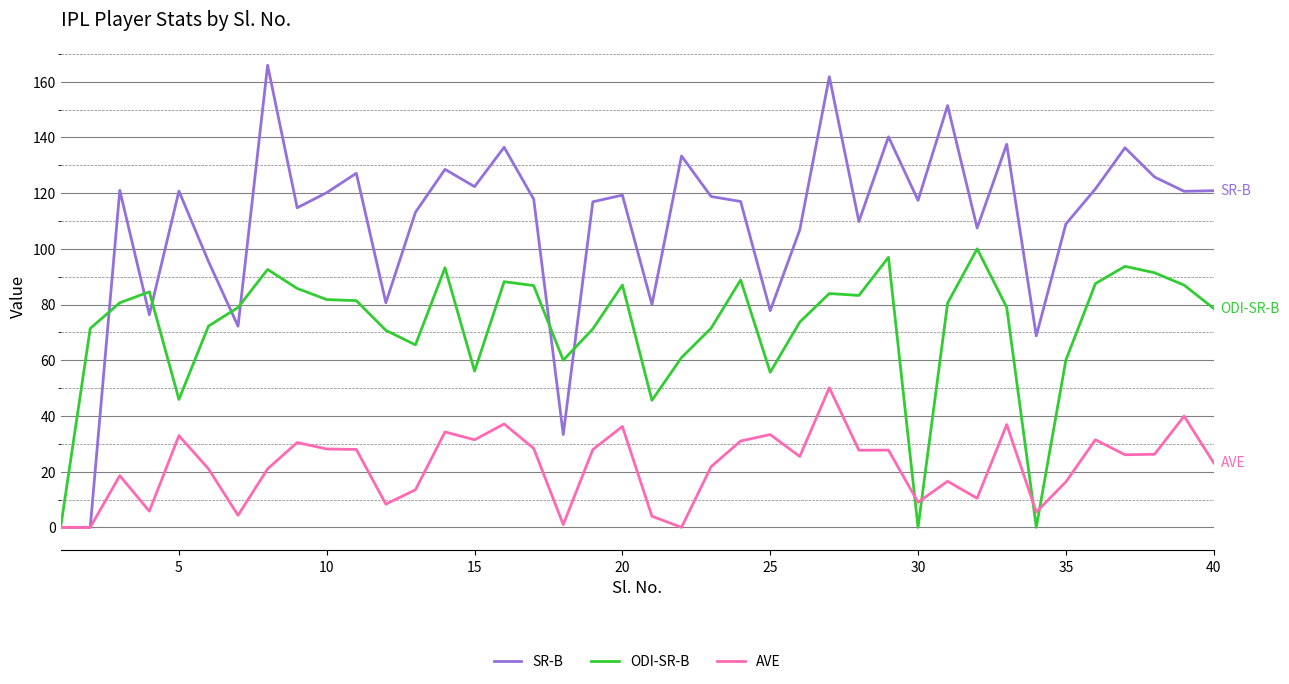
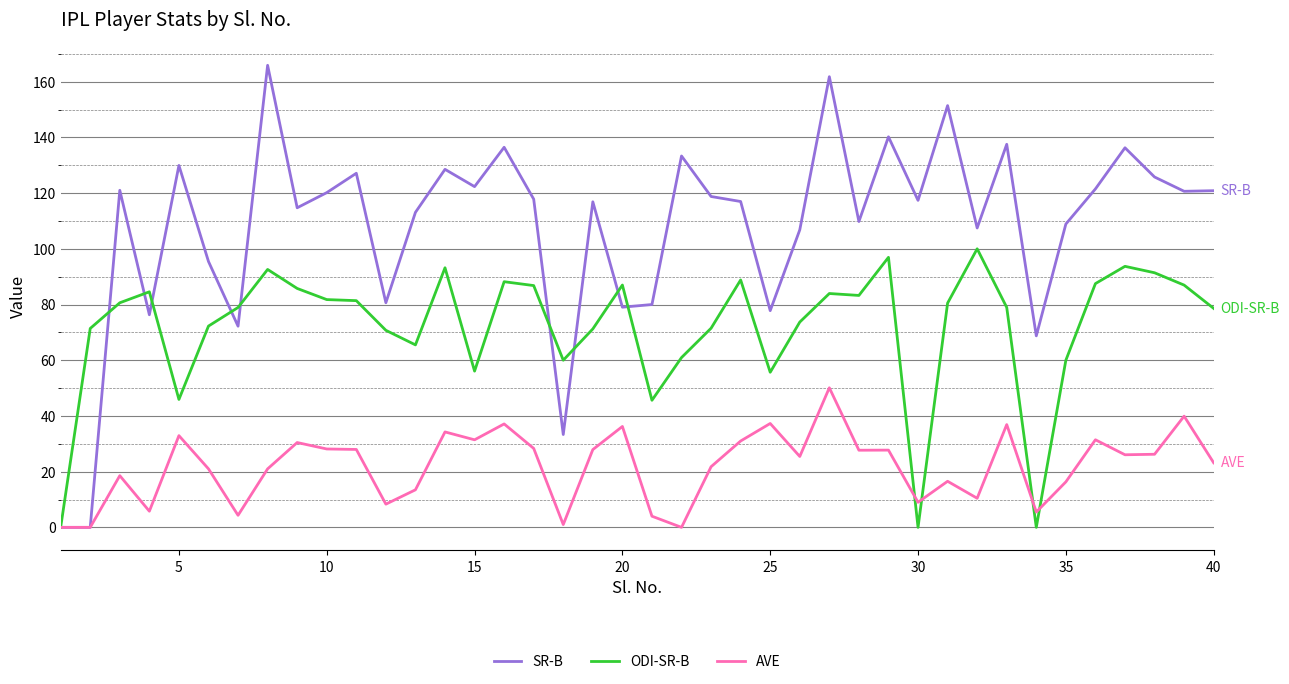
SR-B, 5: 121 -> 130
SR-B, 20: 119 -> 79
AVE, 25: 33 -> 37
